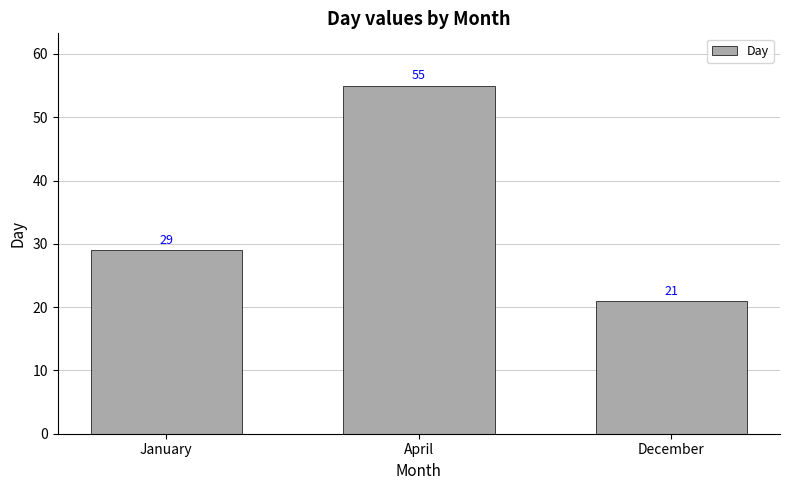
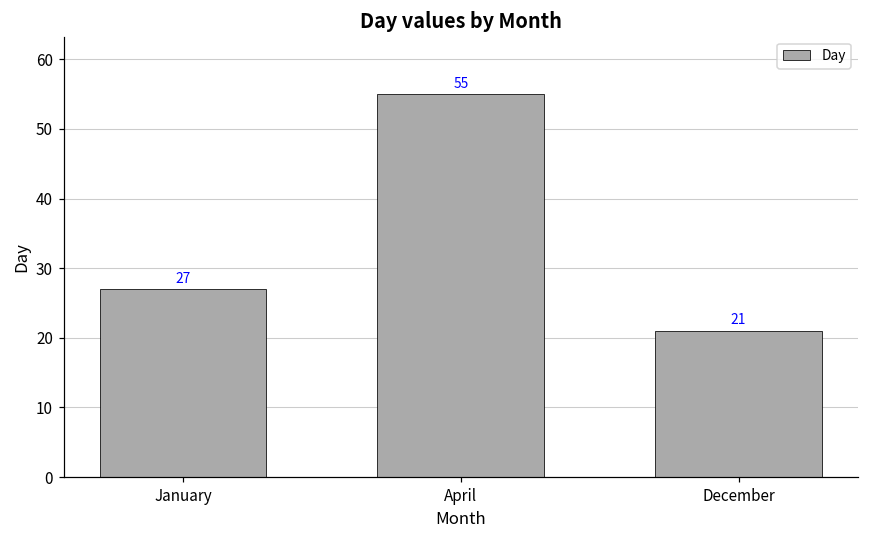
January: 29 -> 27
